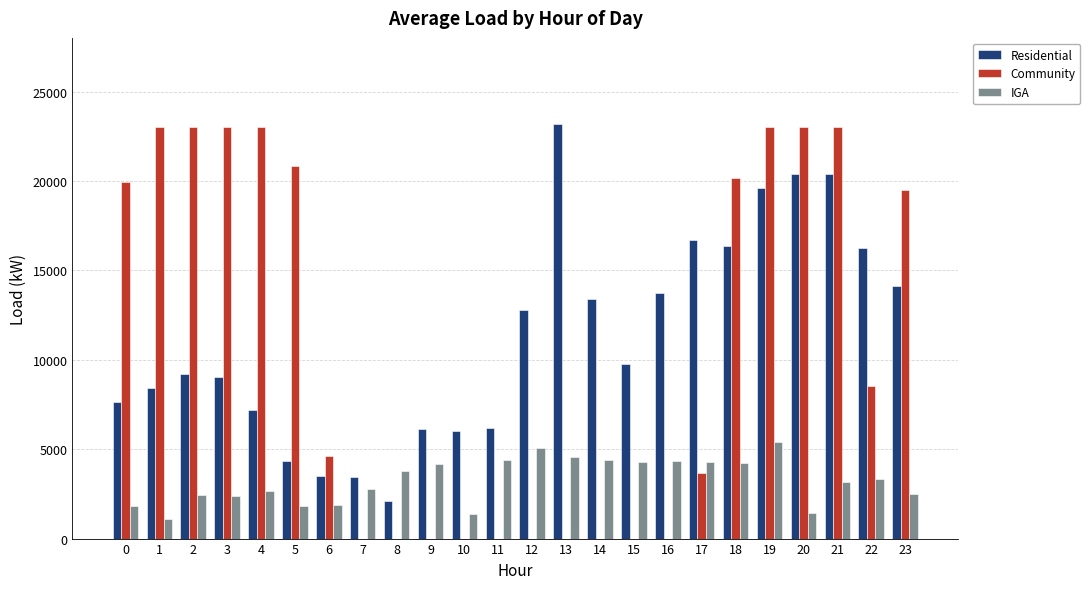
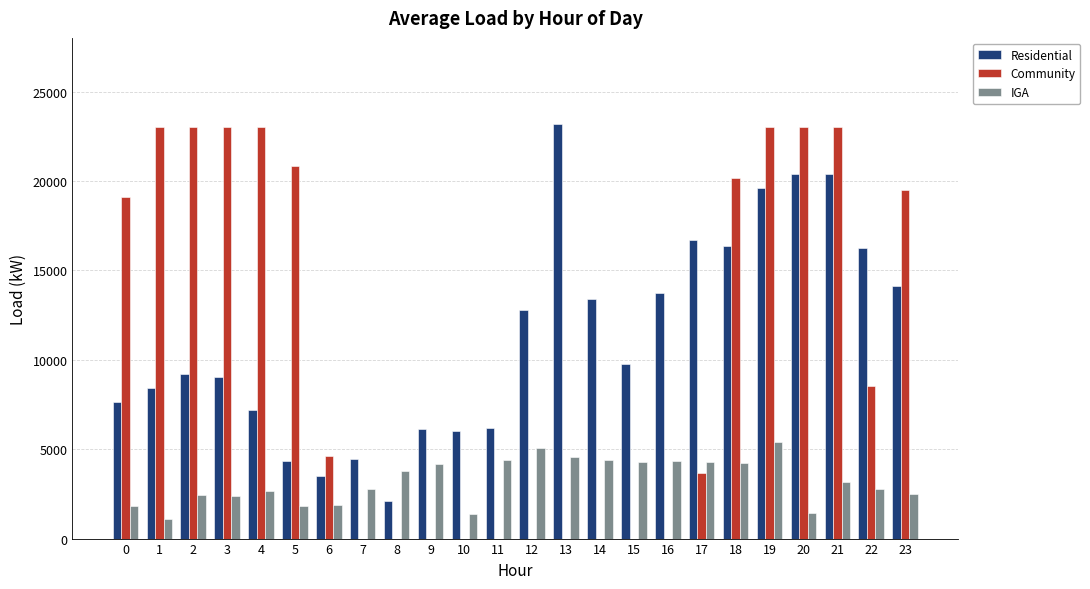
Community, 0: 19900 -> 19100
Residential, 7: 3500 -> 4500
IGA, 22: 3300 -> 2800
